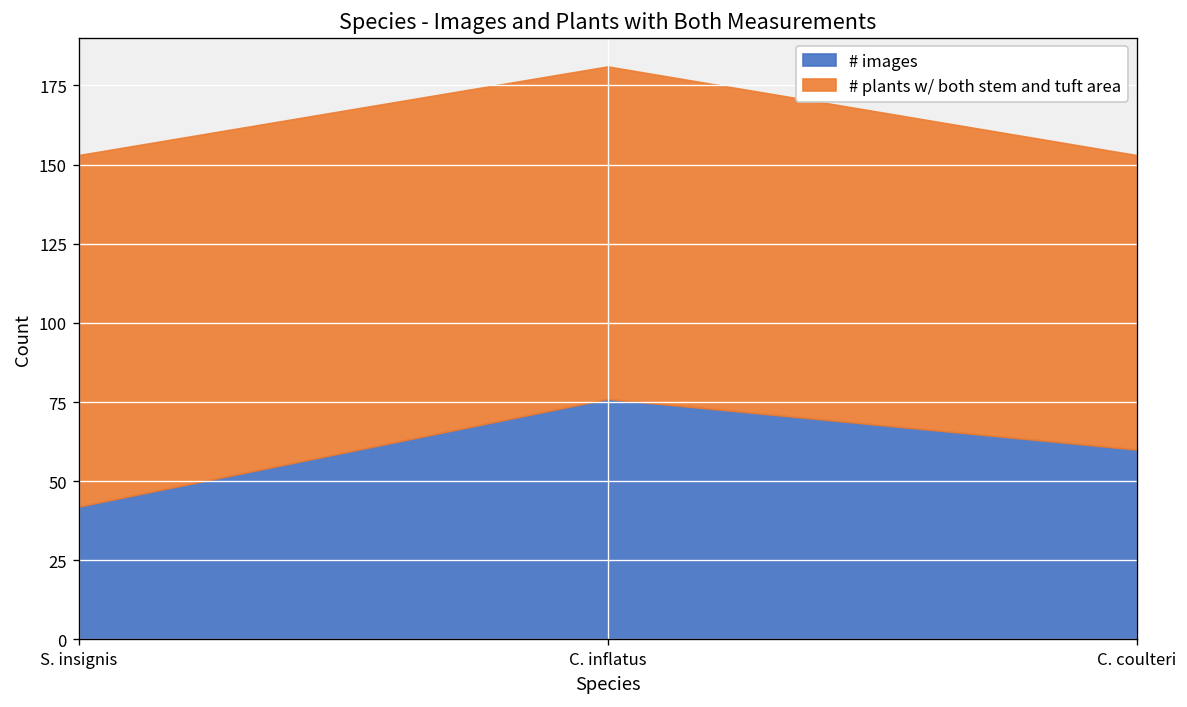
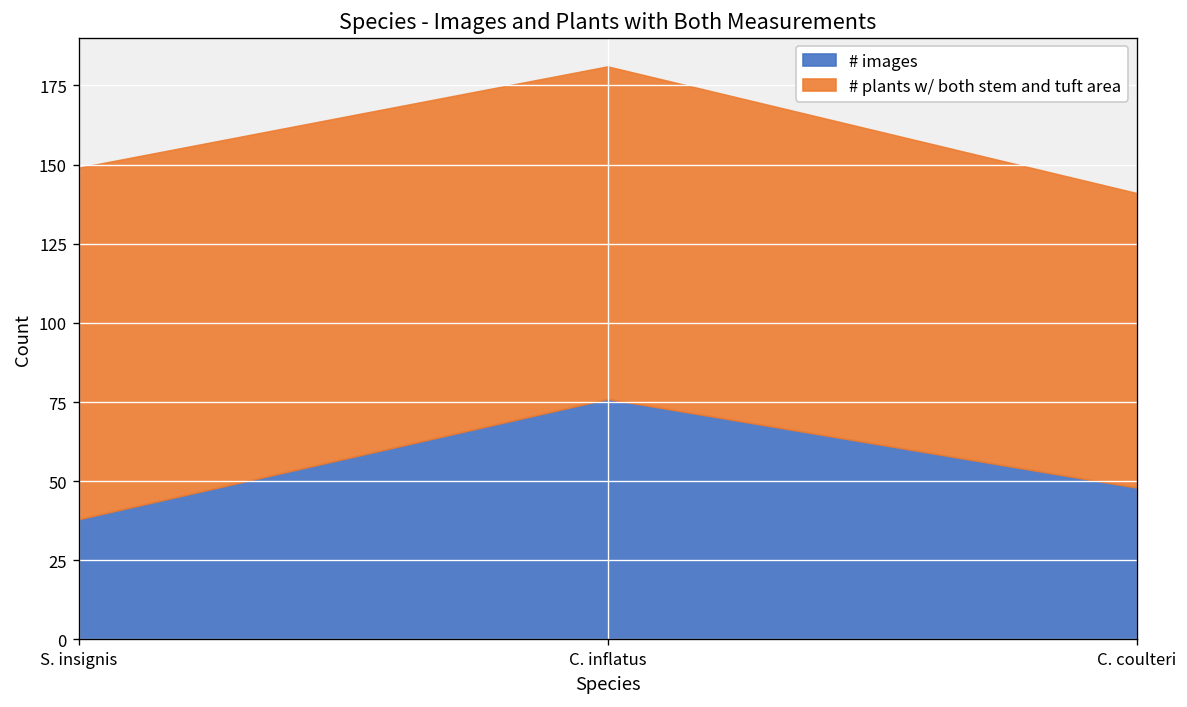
# images, S. insignis: 42 -> 38
# images, C. coulteri: 60 -> 48
